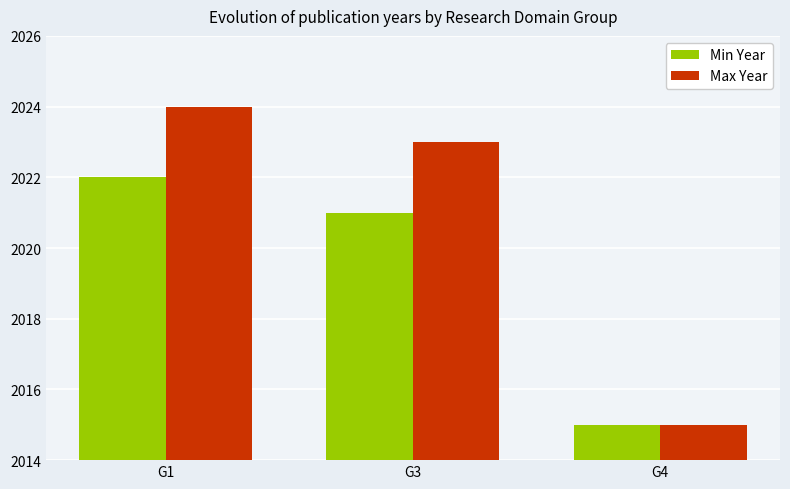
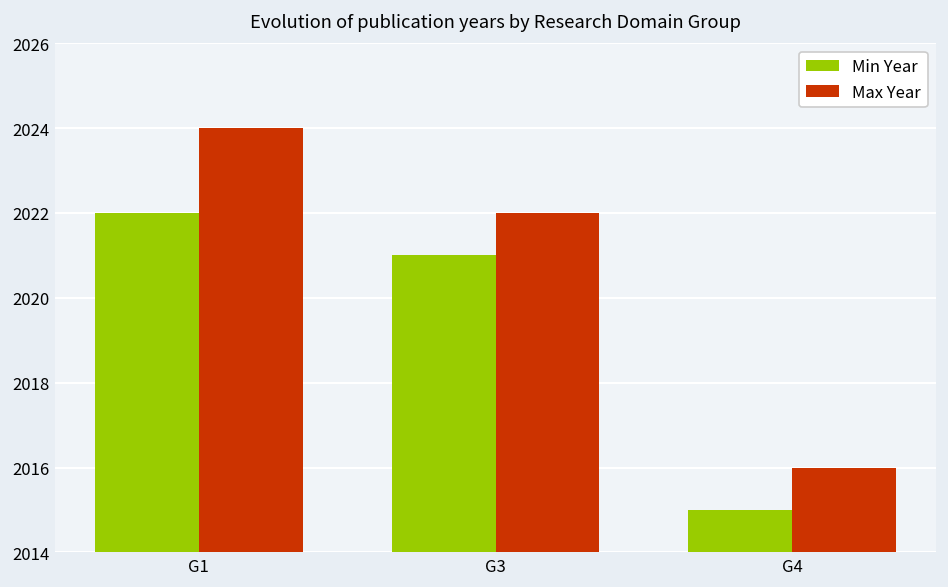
Max Year, G3: 2023 -> 2022
Max Year, G4: 2015 -> 2016
